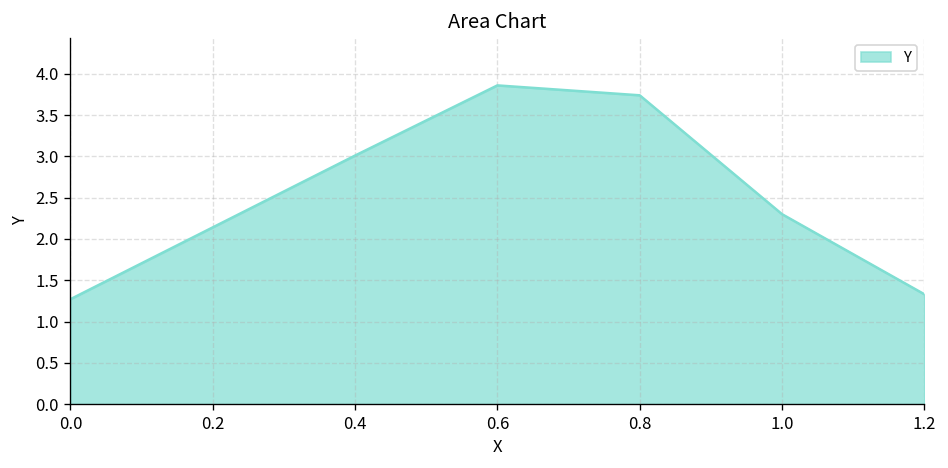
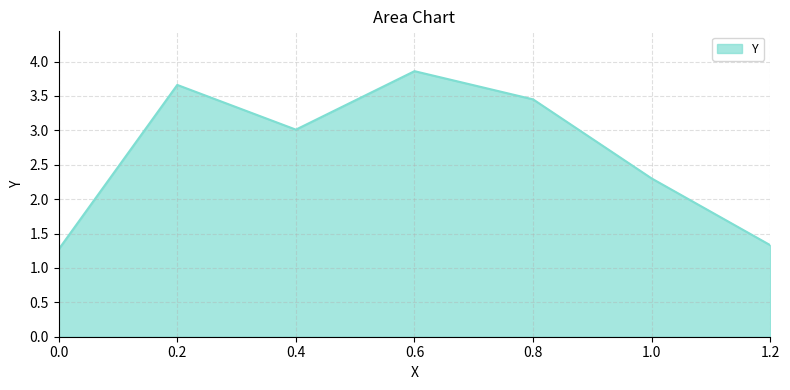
0.2: 2.1 -> 3.7
0.8: 3.7 -> 3.5
